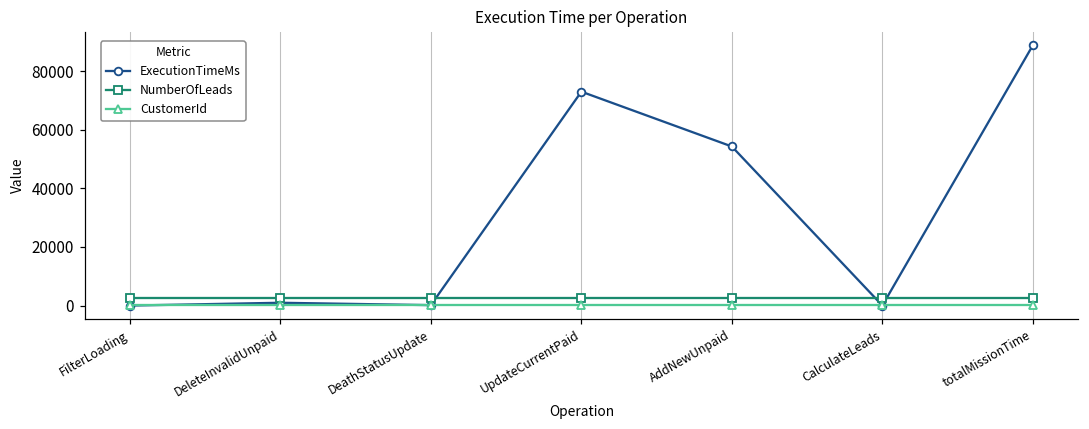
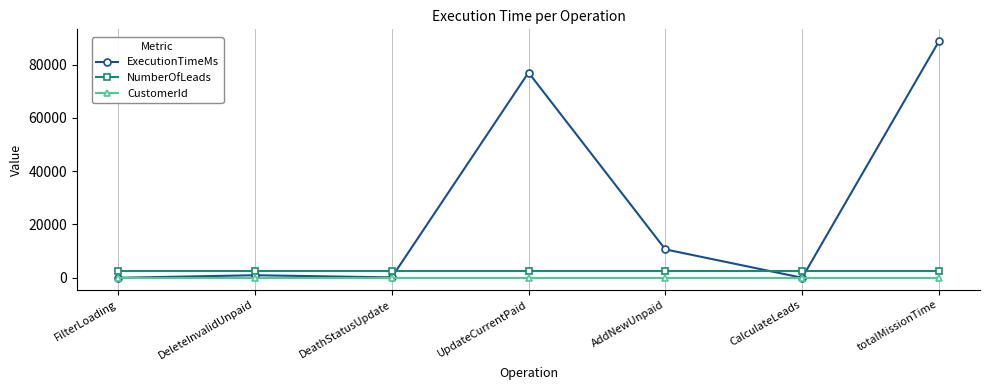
ExecutionTimeMs, UpdateCurrentPaid: 73000 -> 77000
ExecutionTimeMs, AddNewUnpaid: 54000 -> 11000
